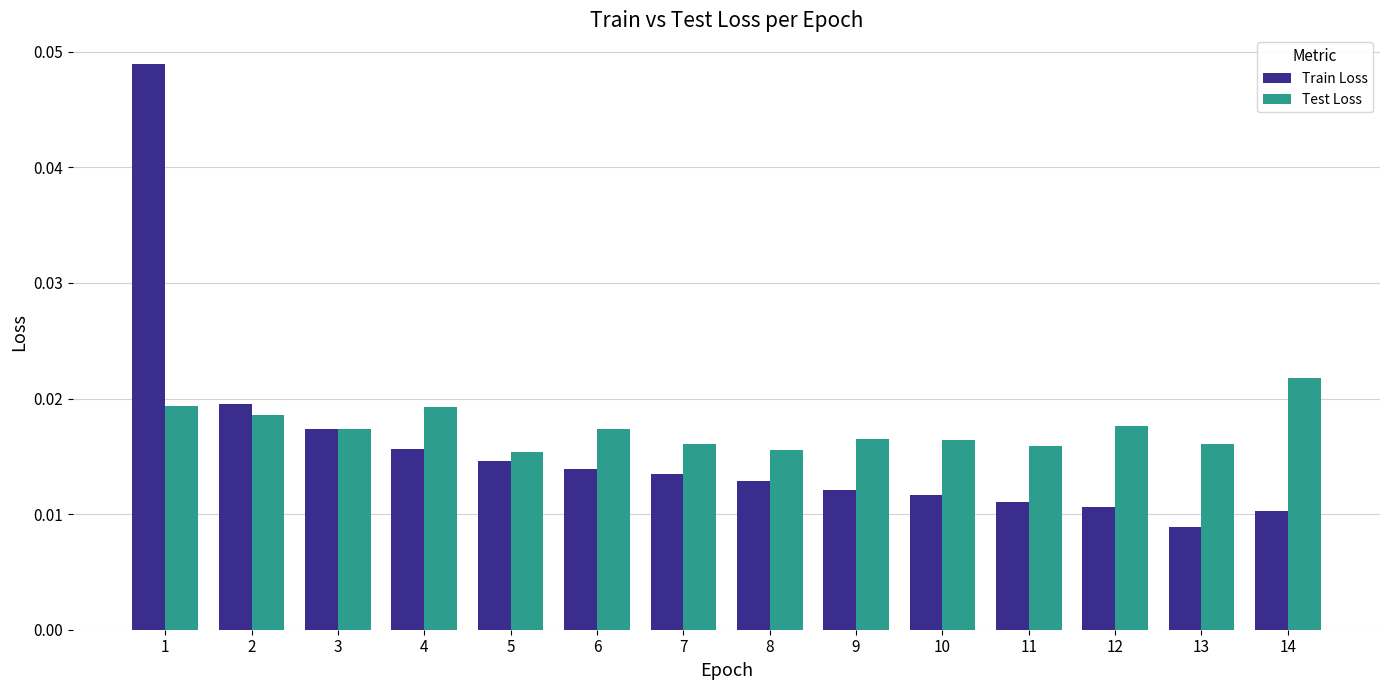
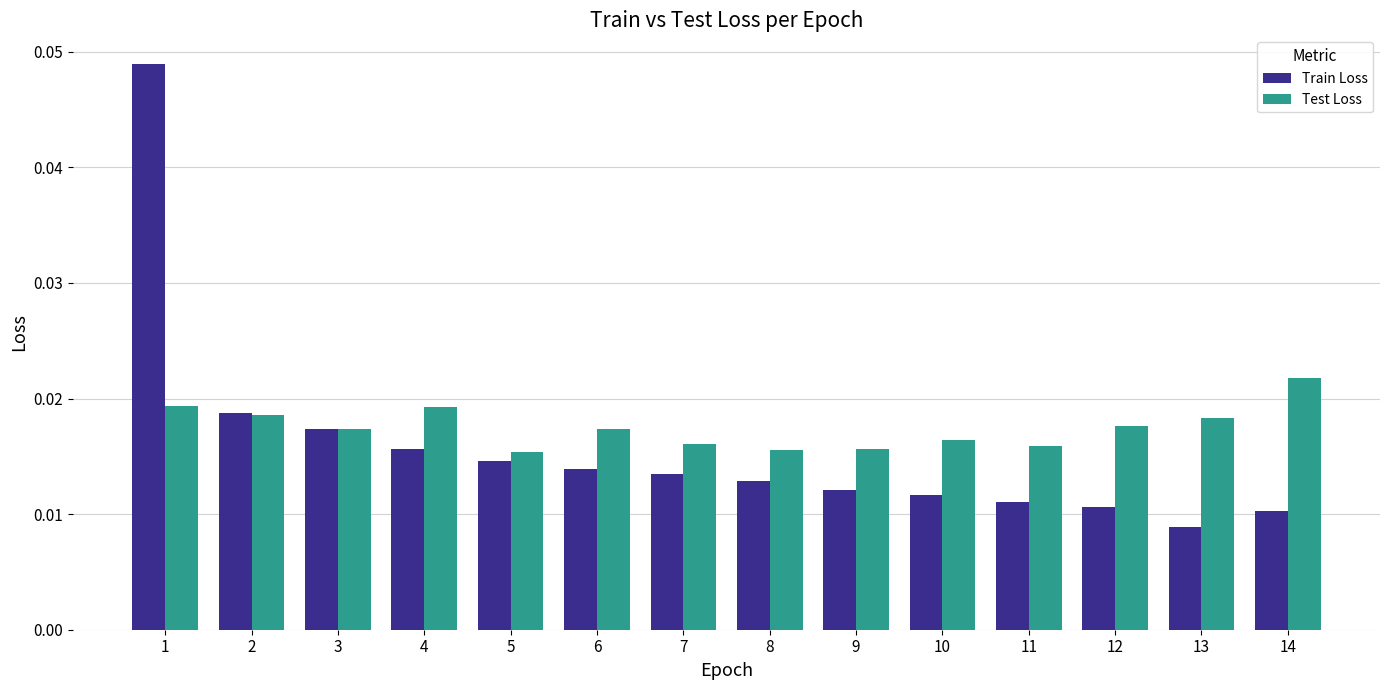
Train Loss, 2: 0.0195 -> 0.0187
Test Loss, 9: 0.0165 -> 0.0156
Test Loss, 13: 0.0161 -> 0.0183
